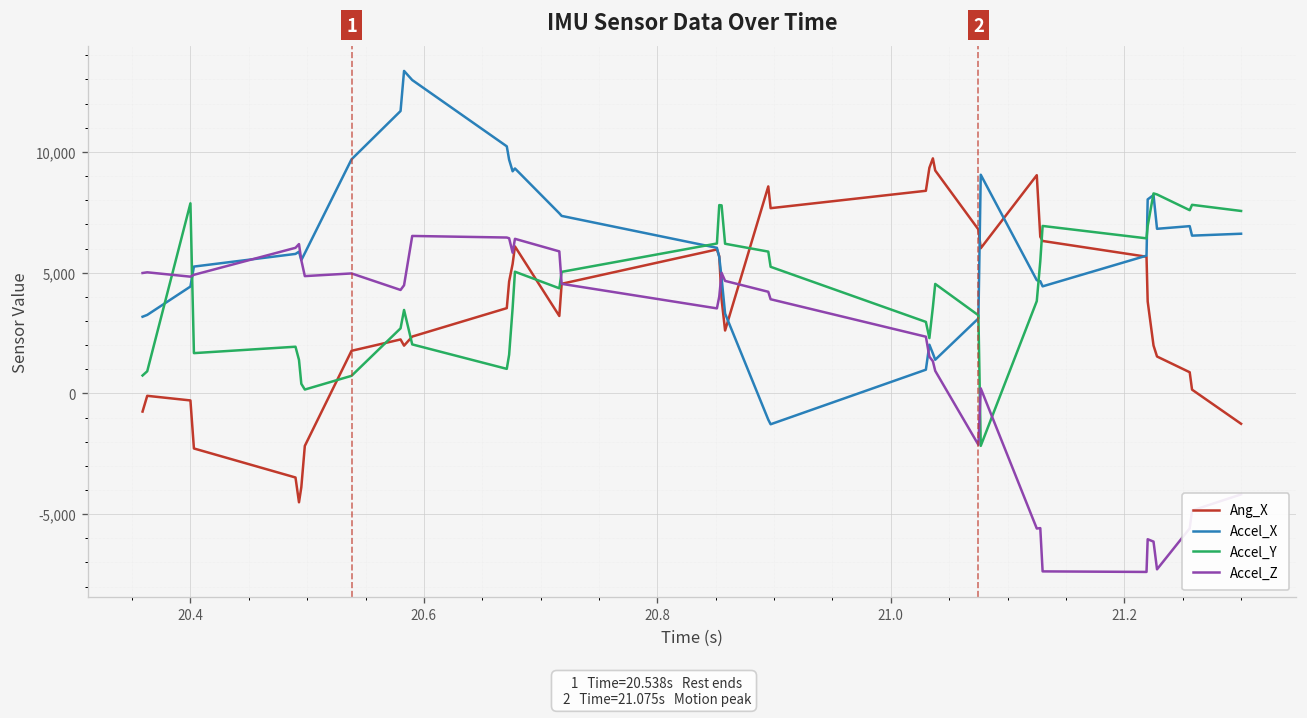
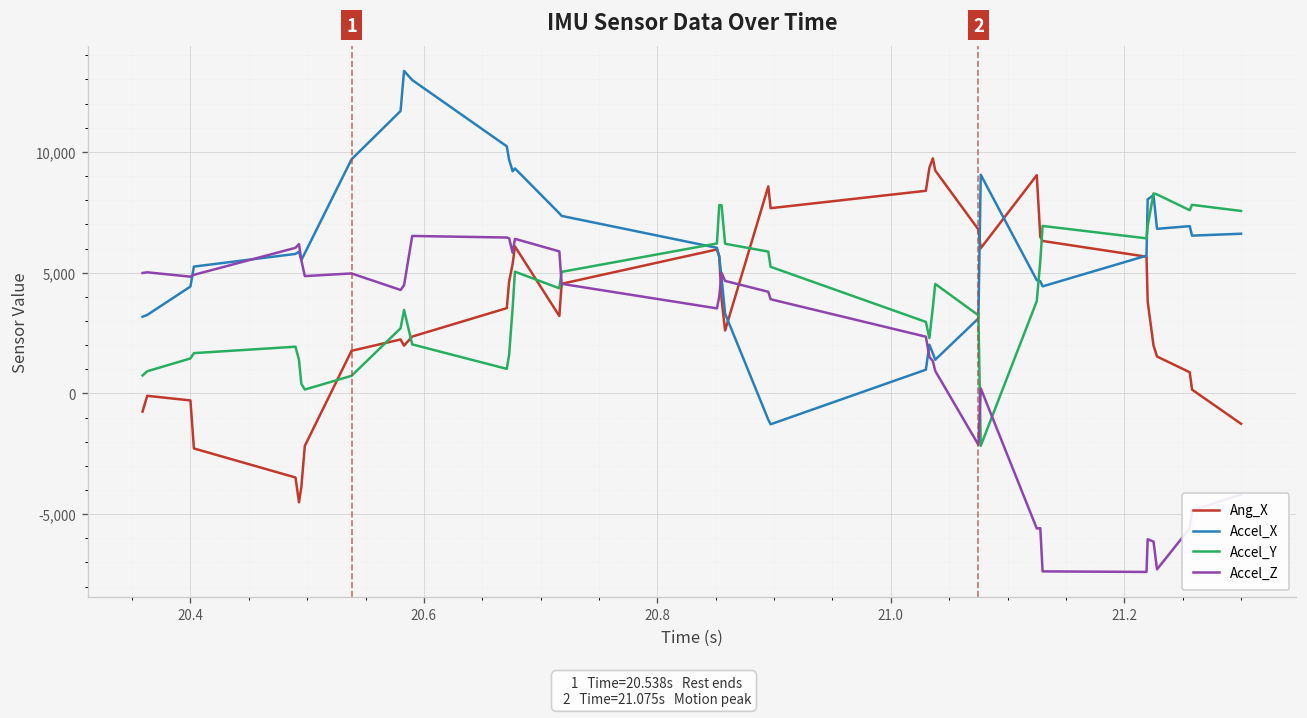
Accel_Y, 20.4: 7,900 -> 1,400
